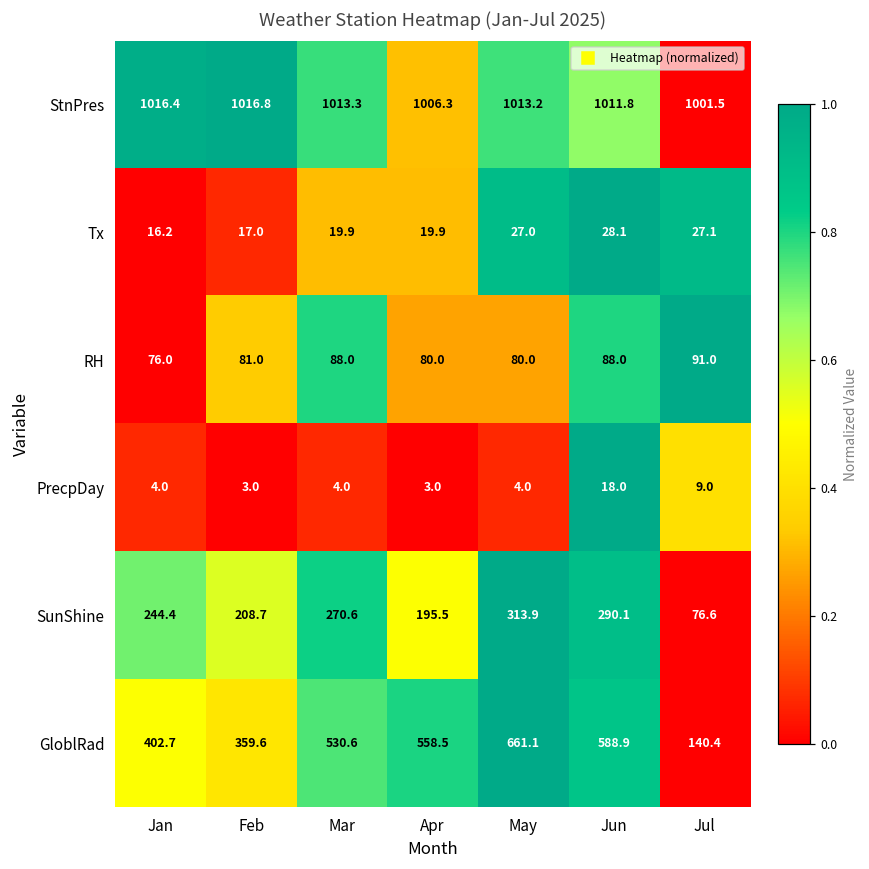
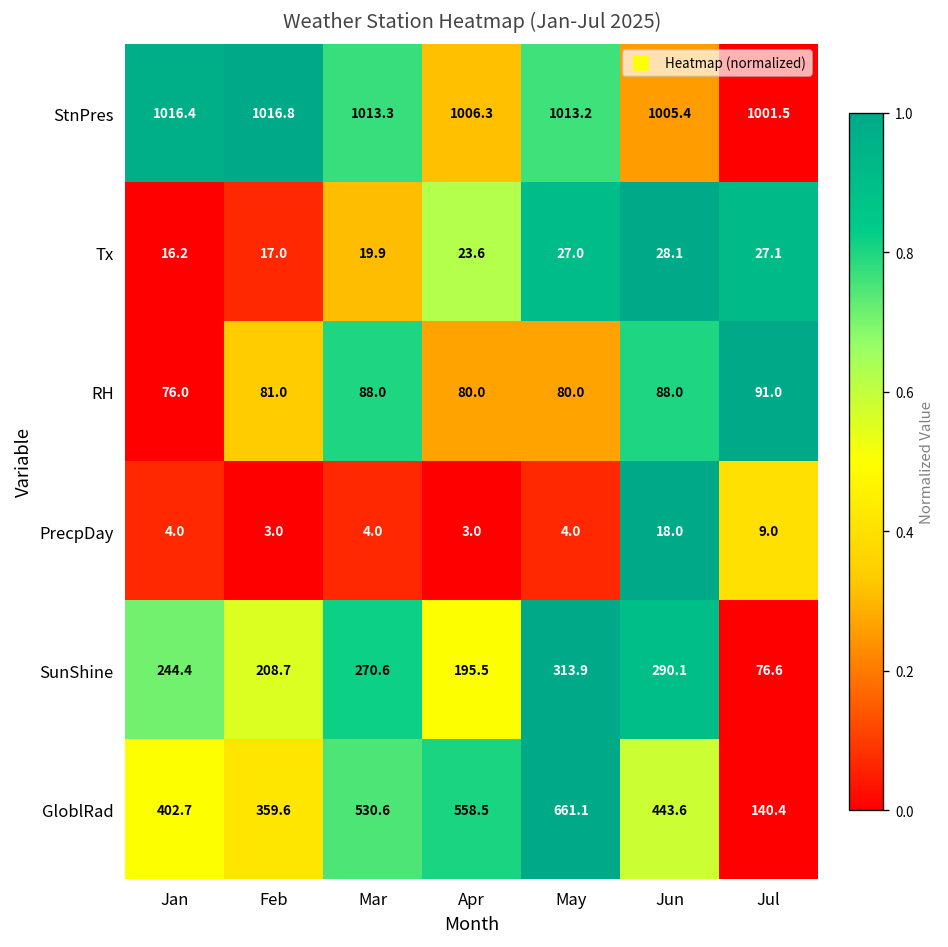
StnPres, Jun: 1011.8 -> 1005.4
Tx, Apr: 19.9 -> 23.6
GloblRad, Jun: 588.9 -> 443.6
